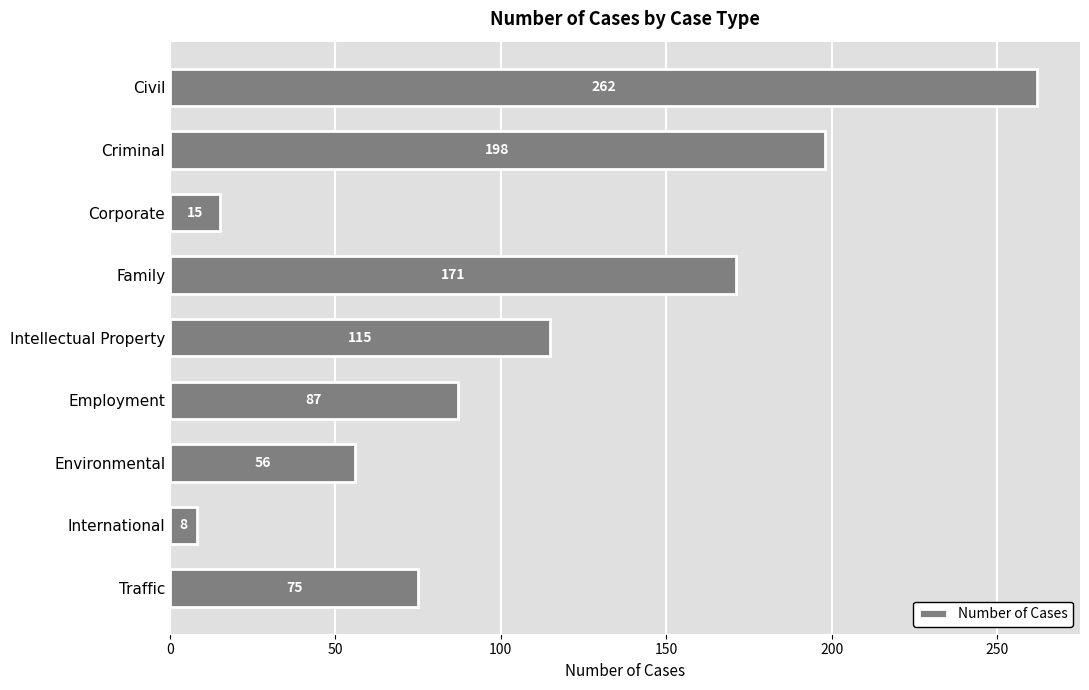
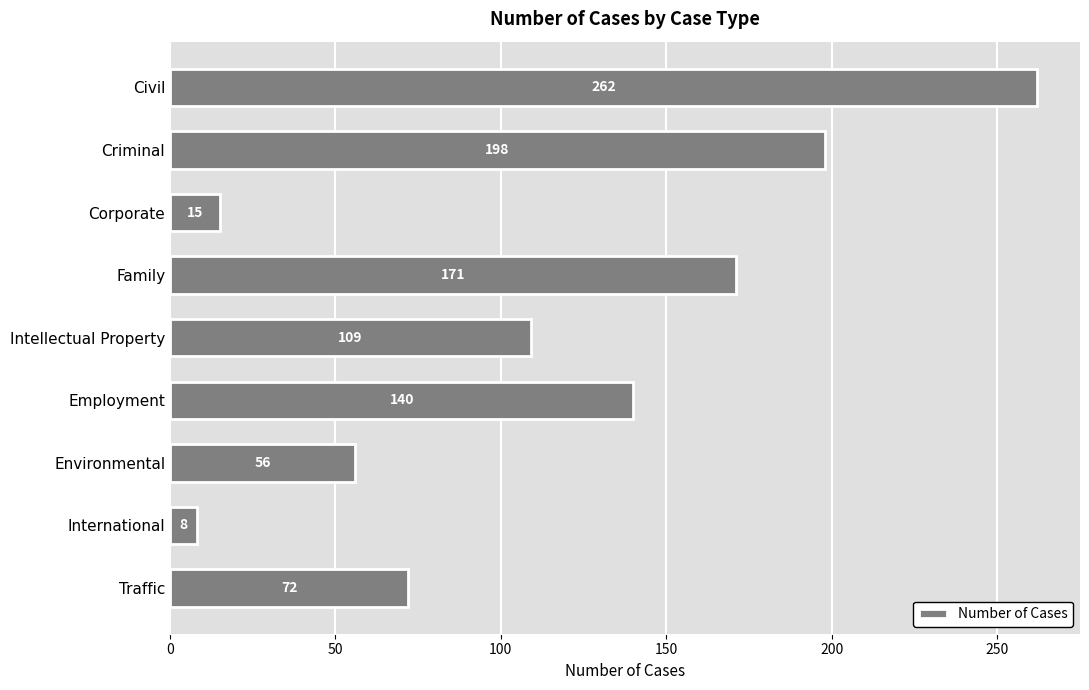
Intellectual Property: 115 -> 109
Employment: 87 -> 140
Traffic: 75 -> 72
